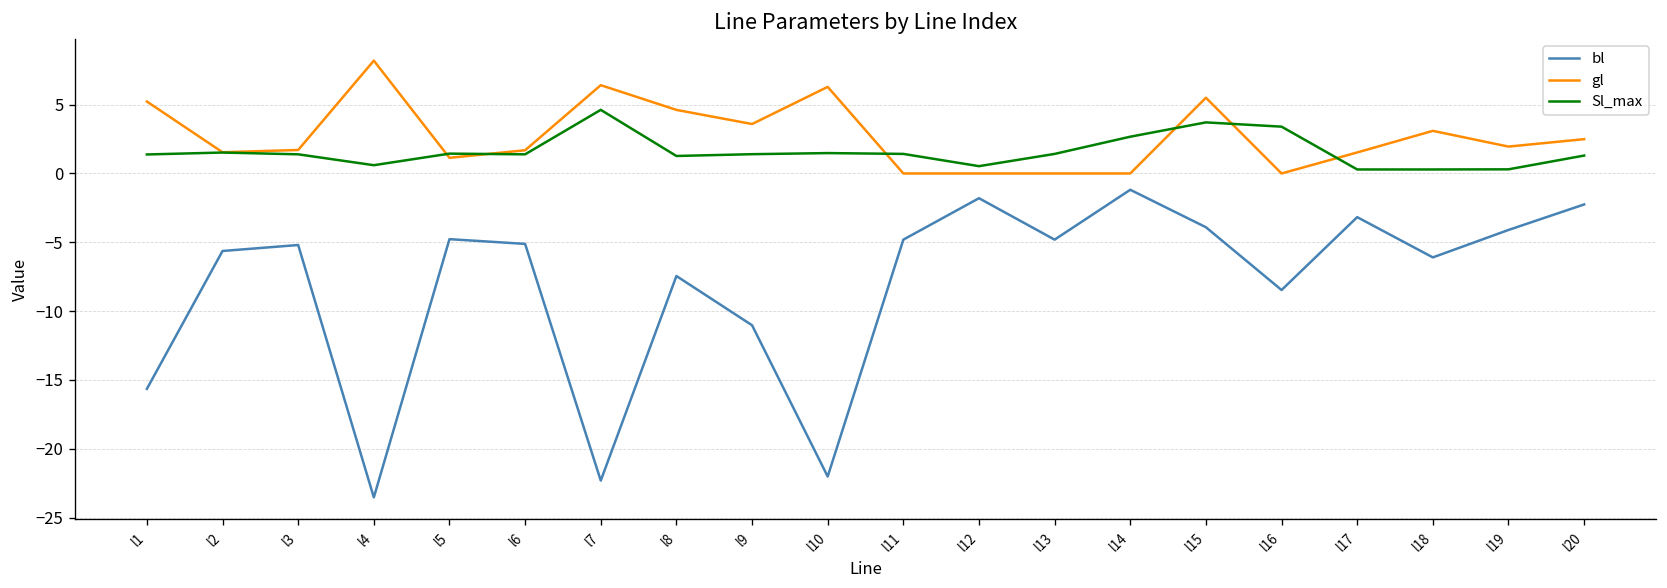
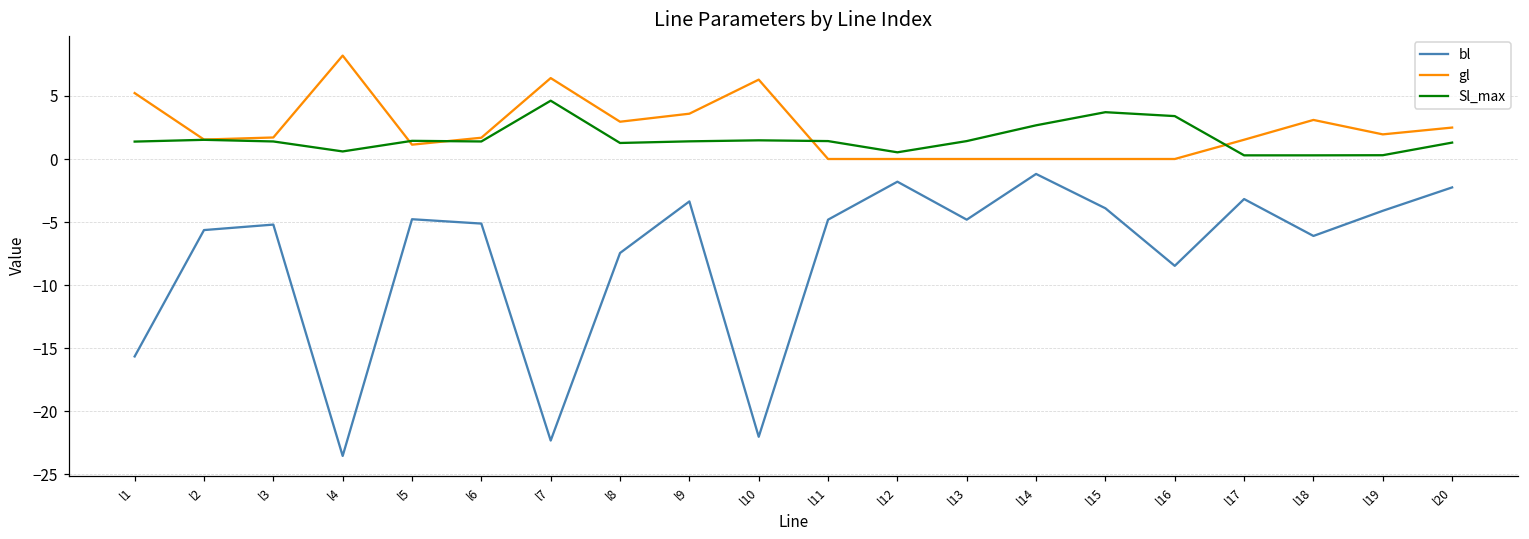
gl, l8: 4.6 -> 3.0
bl, l9: -11.0 -> -3.4
gl, l15: 5.5 -> 0.0
